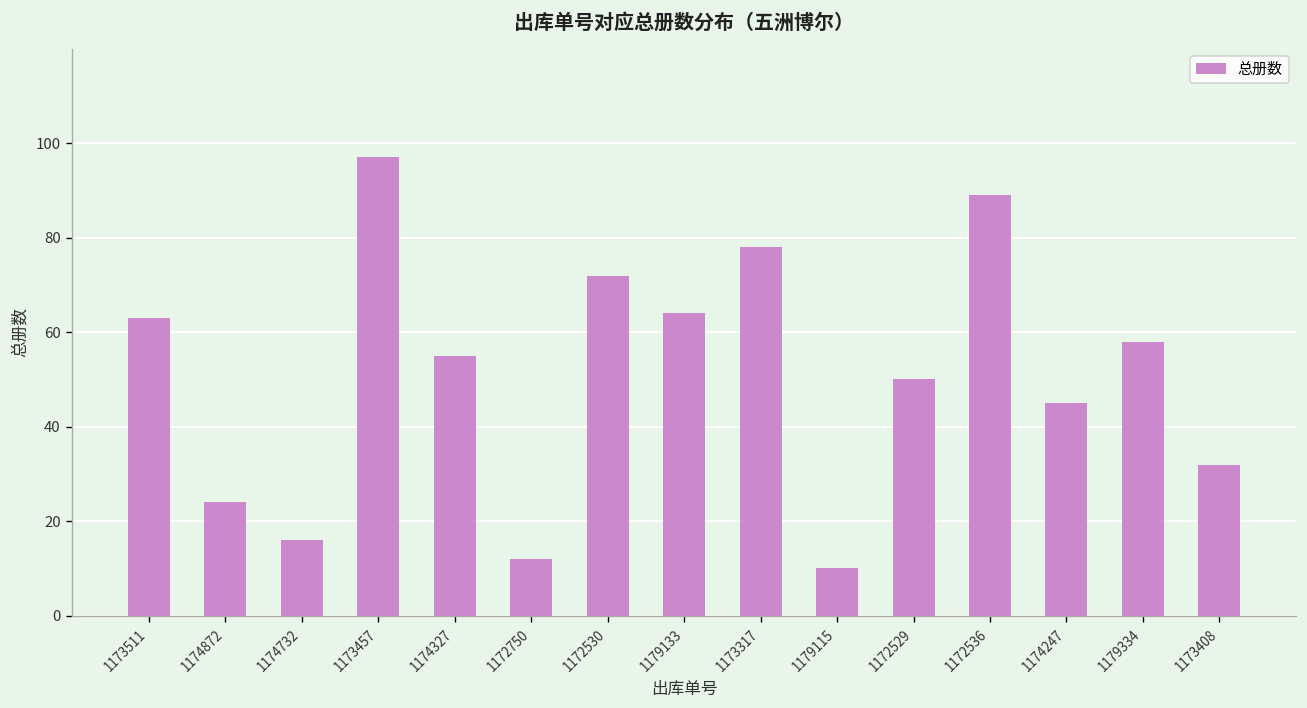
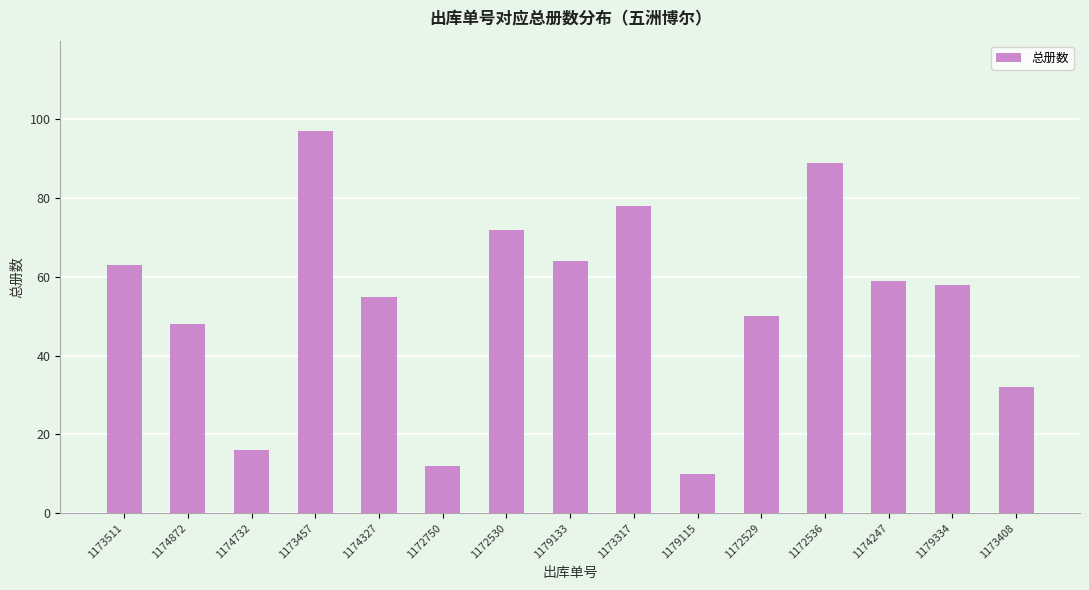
1174872: 24 -> 48
1174247: 45 -> 59
